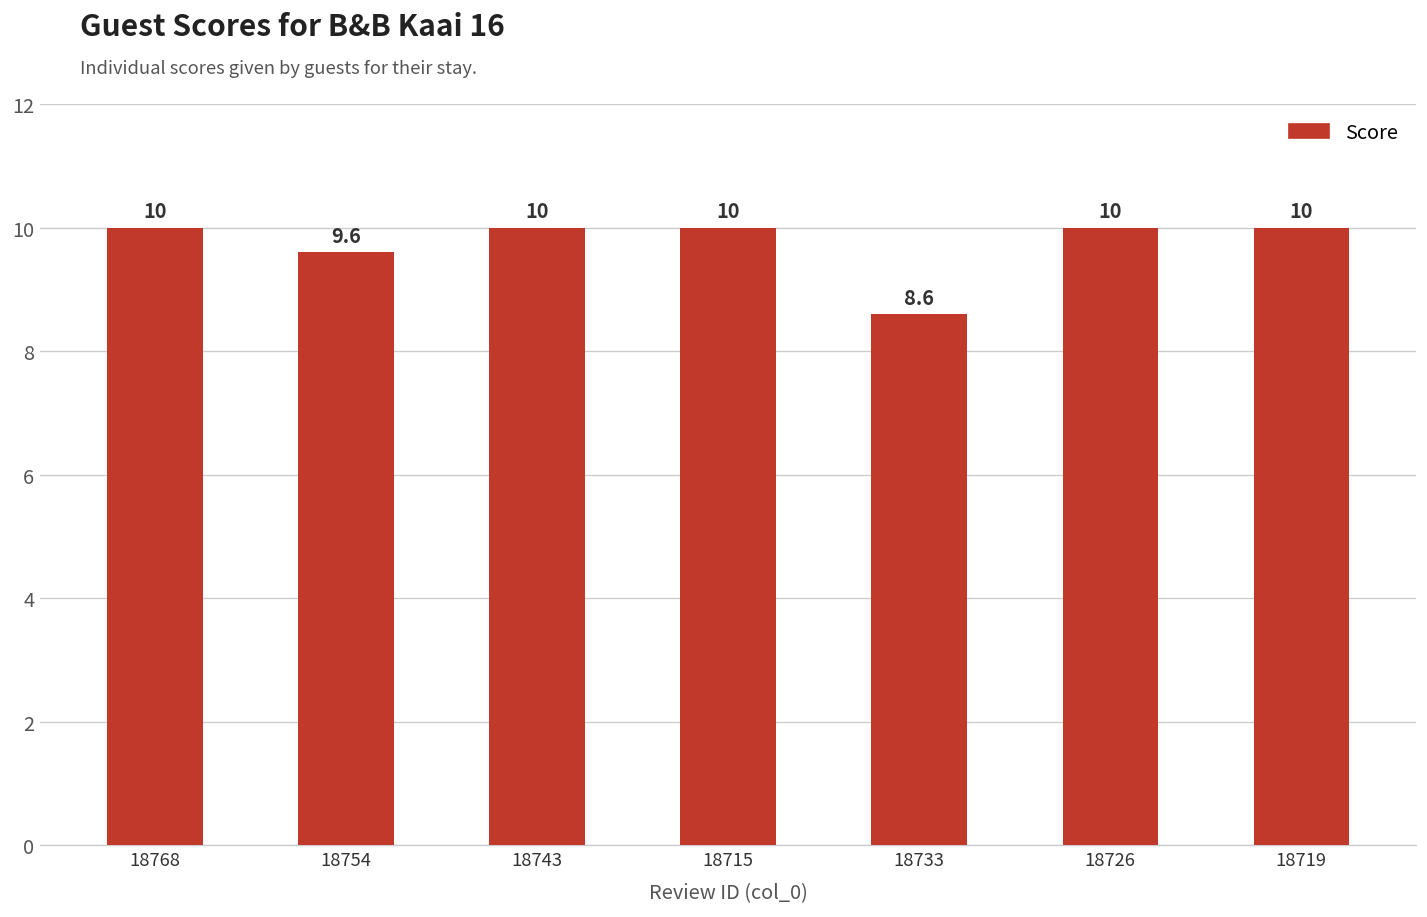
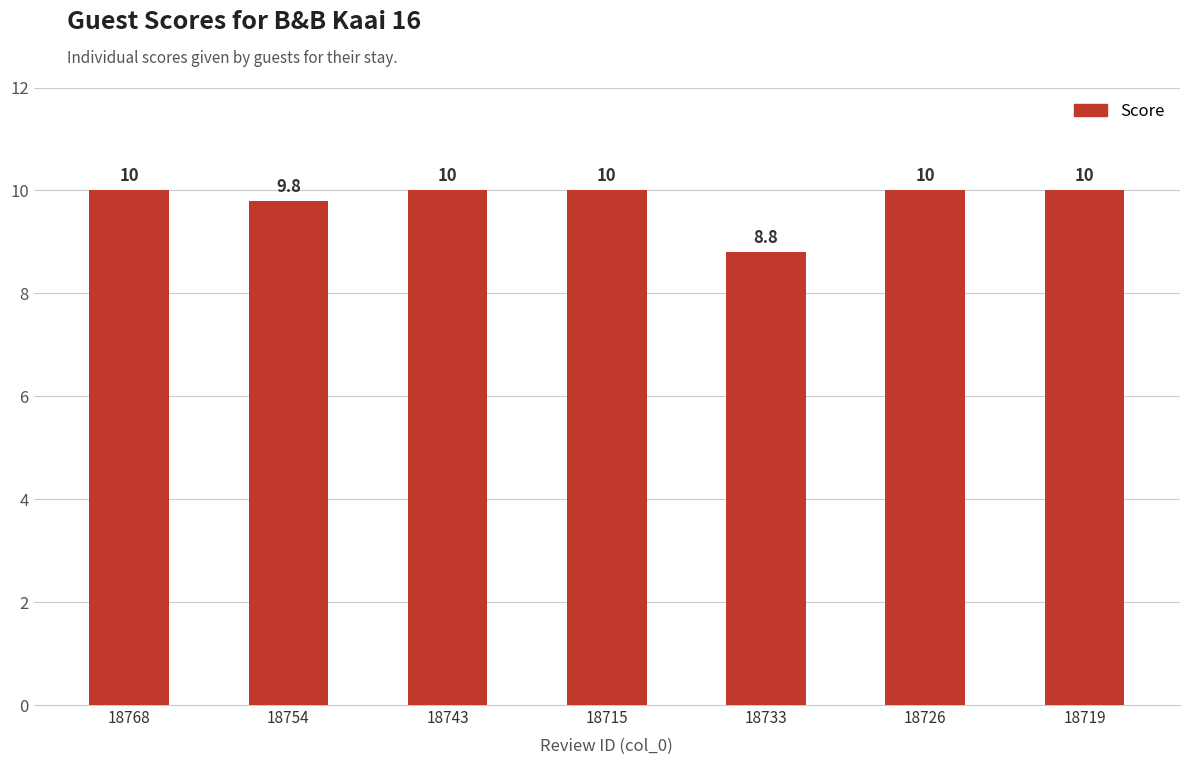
18754: 9.6 -> 9.8
18733: 8.6 -> 8.8
